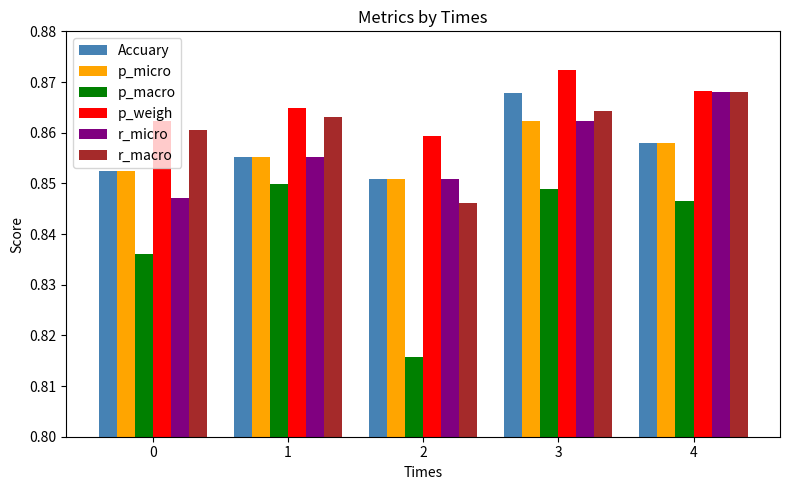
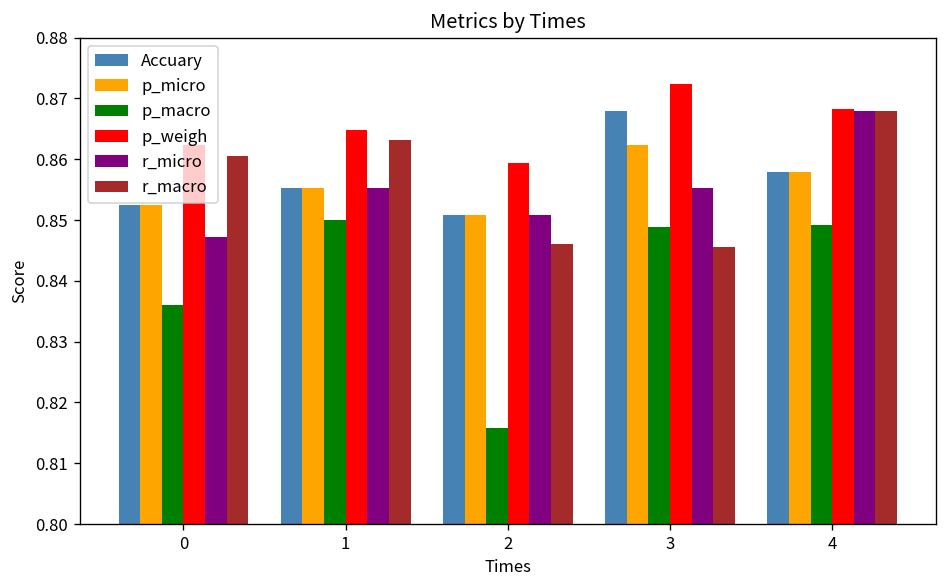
r_micro, 3: 0.862 -> 0.855
r_macro, 3: 0.864 -> 0.846
p_macro, 4: 0.846 -> 0.849
